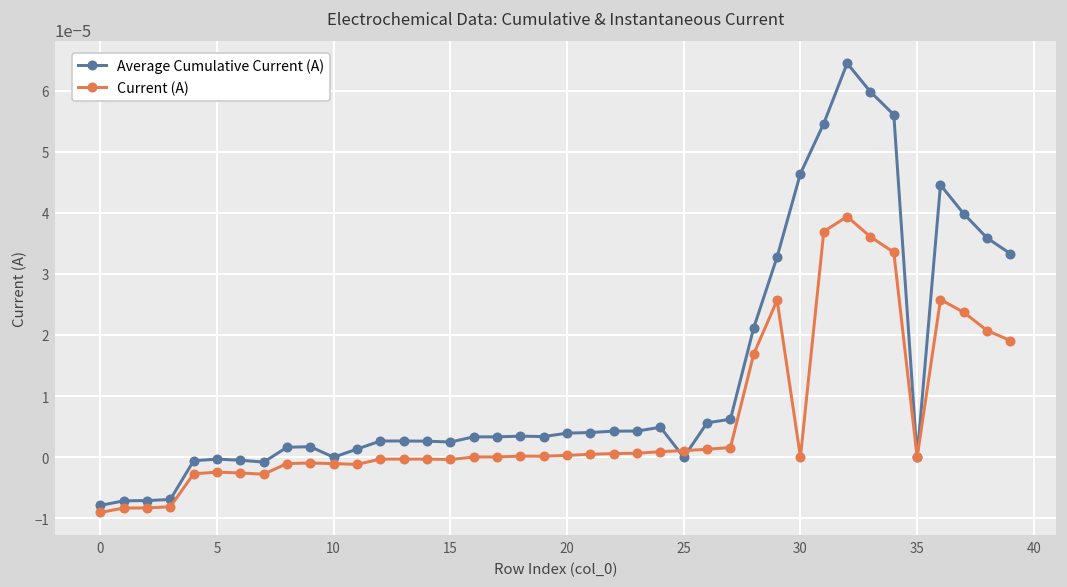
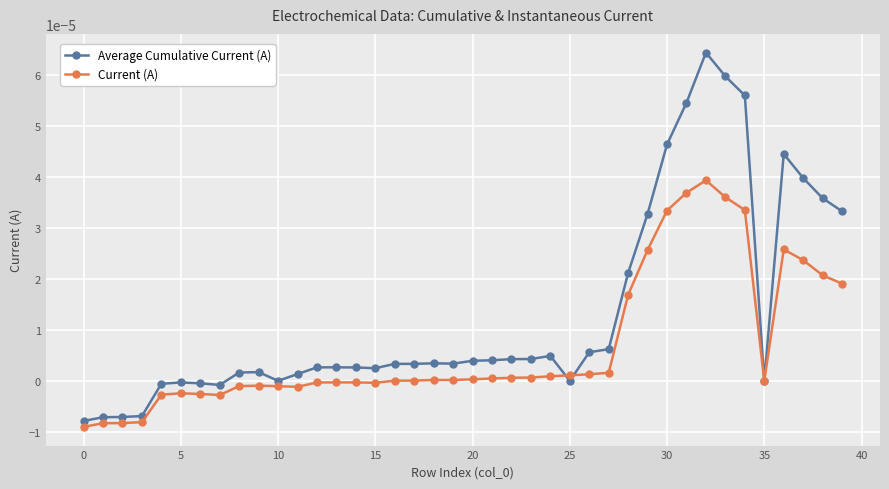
Current (A), 30: 0.00000 -> 0.00003
